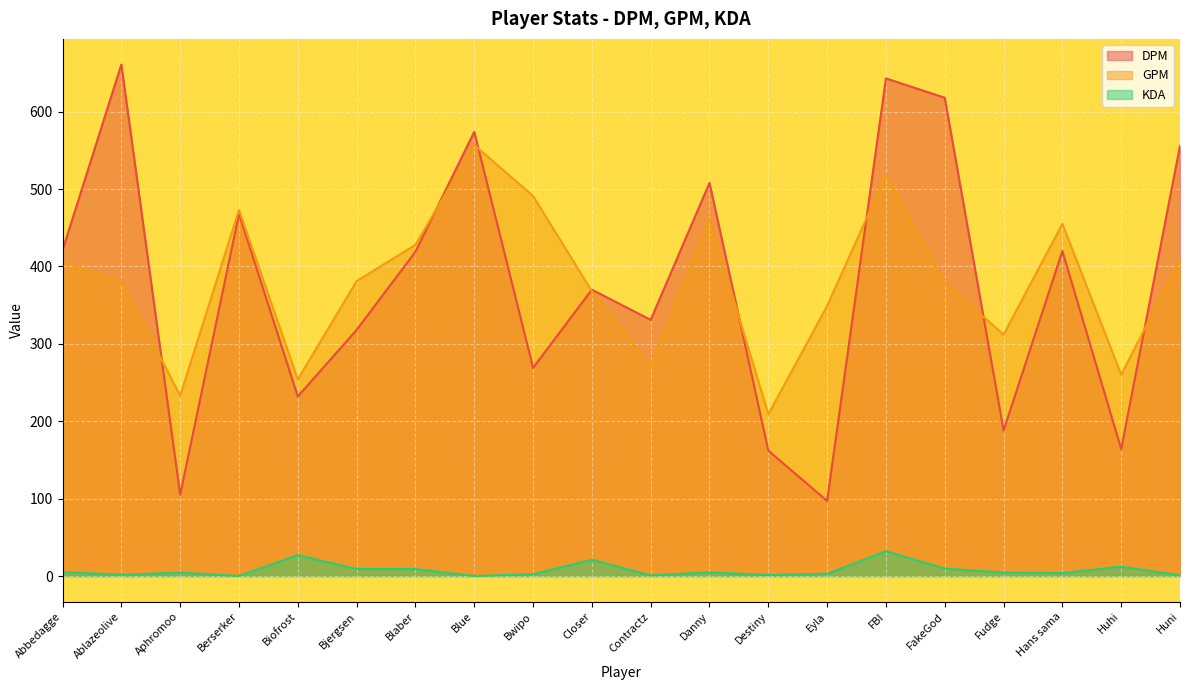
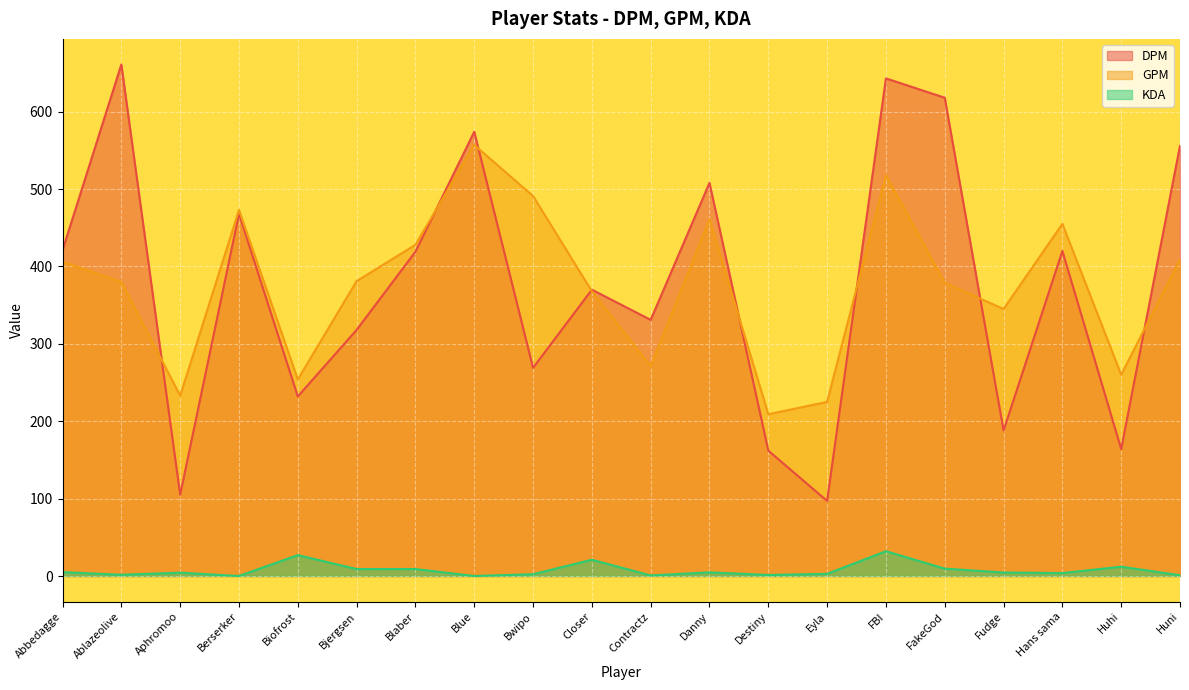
GPM, Eyla: 350 -> 230
GPM, Fudge: 310 -> 350
